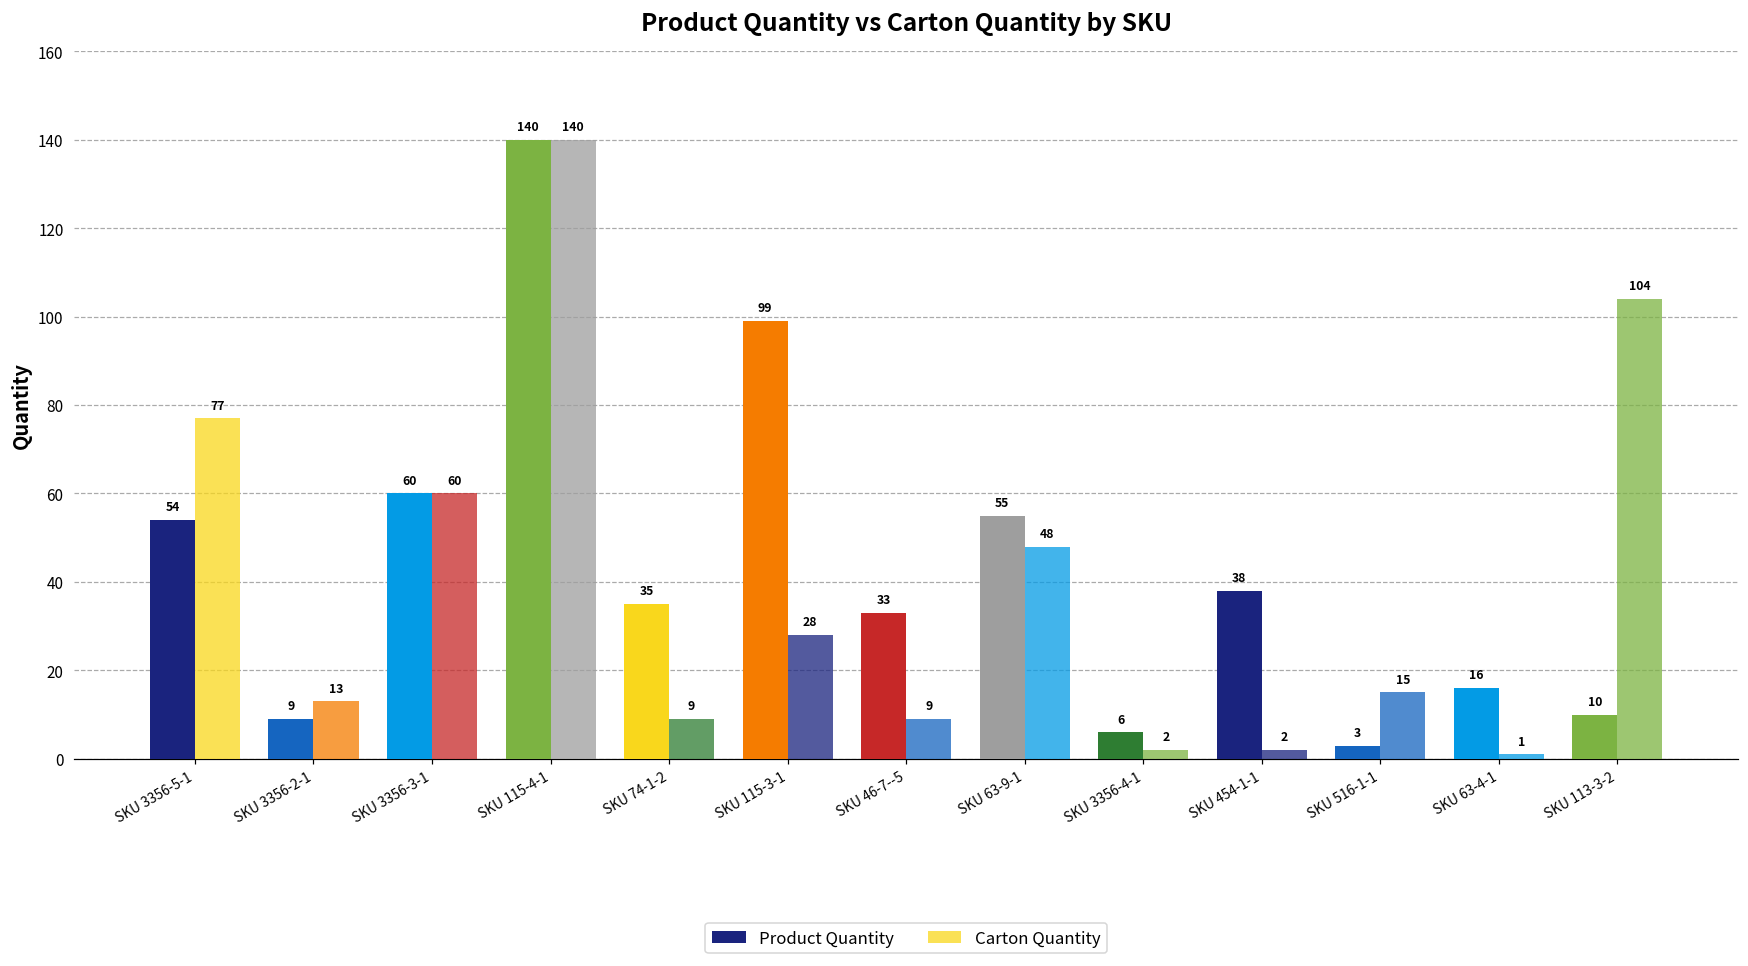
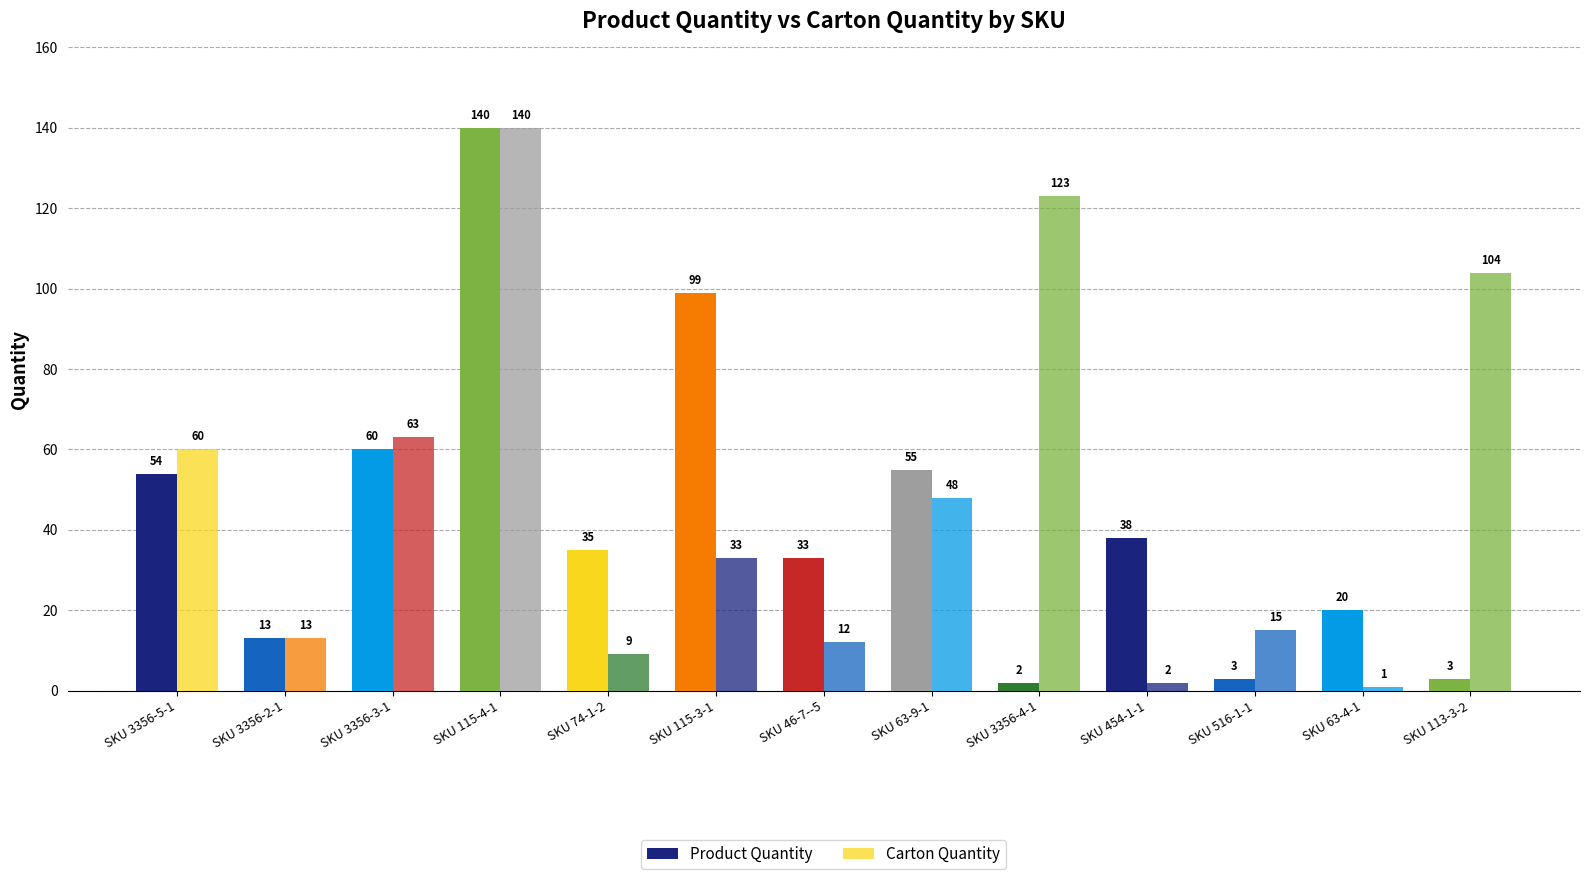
Carton Quantity, SKU 3356-5-1: 77 -> 60
Product Quantity, SKU 3356-2-1: 9 -> 13
Carton Quantity, SKU 3356-3-1: 60 -> 63
Carton Quantity, SKU 115-3-1: 28 -> 33
Carton Quantity, SKU 46-7--5: 9 -> 12
Product Quantity, SKU 3356-4-1: 6 -> 2
Carton Quantity, SKU 3356-4-1: 2 -> 123
Product Quantity, SKU 63-4-1: 16 -> 20
Product Quantity, SKU 113-3-2: 10 -> 3
